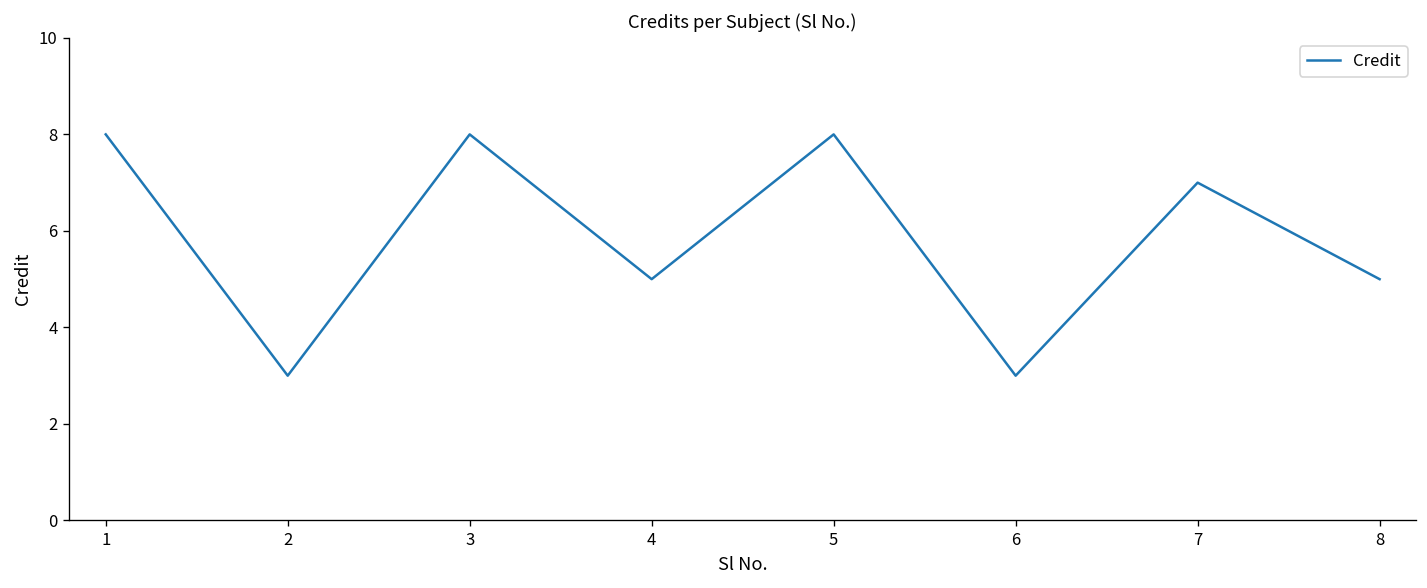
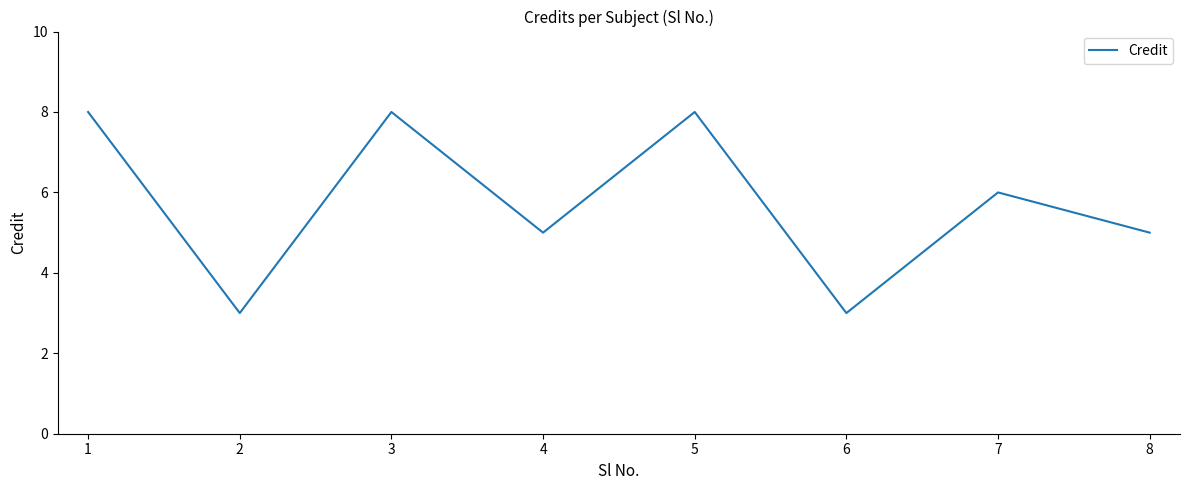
7: 7 -> 6
